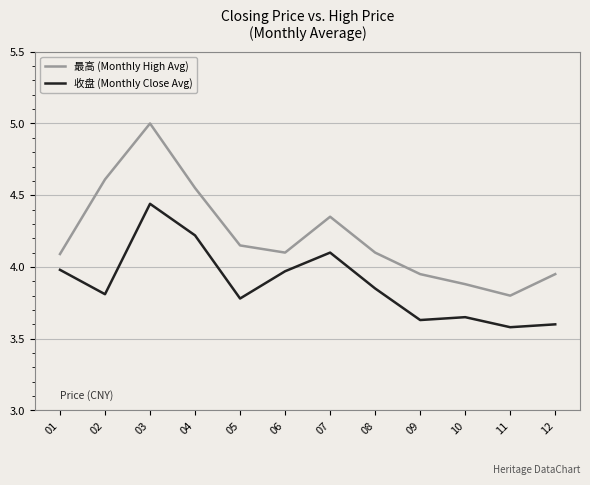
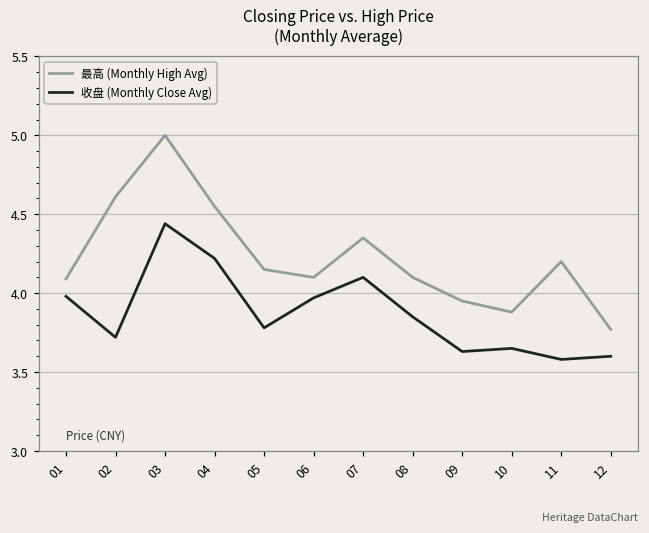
收盘 (Monthly Close Avg), 02: 3.81 -> 3.72
最高 (Monthly High Avg), 11: 3.8 -> 4.2
最高 (Monthly High Avg), 12: 3.95 -> 3.77
